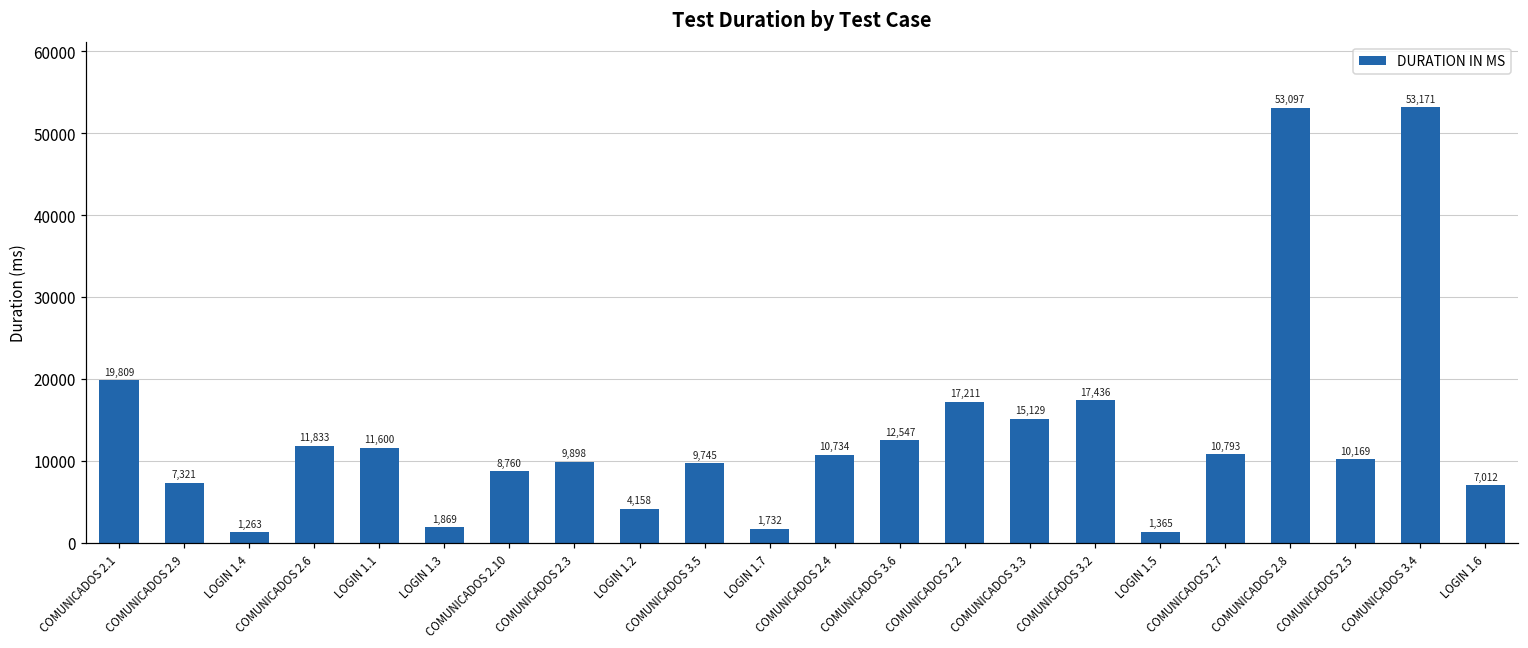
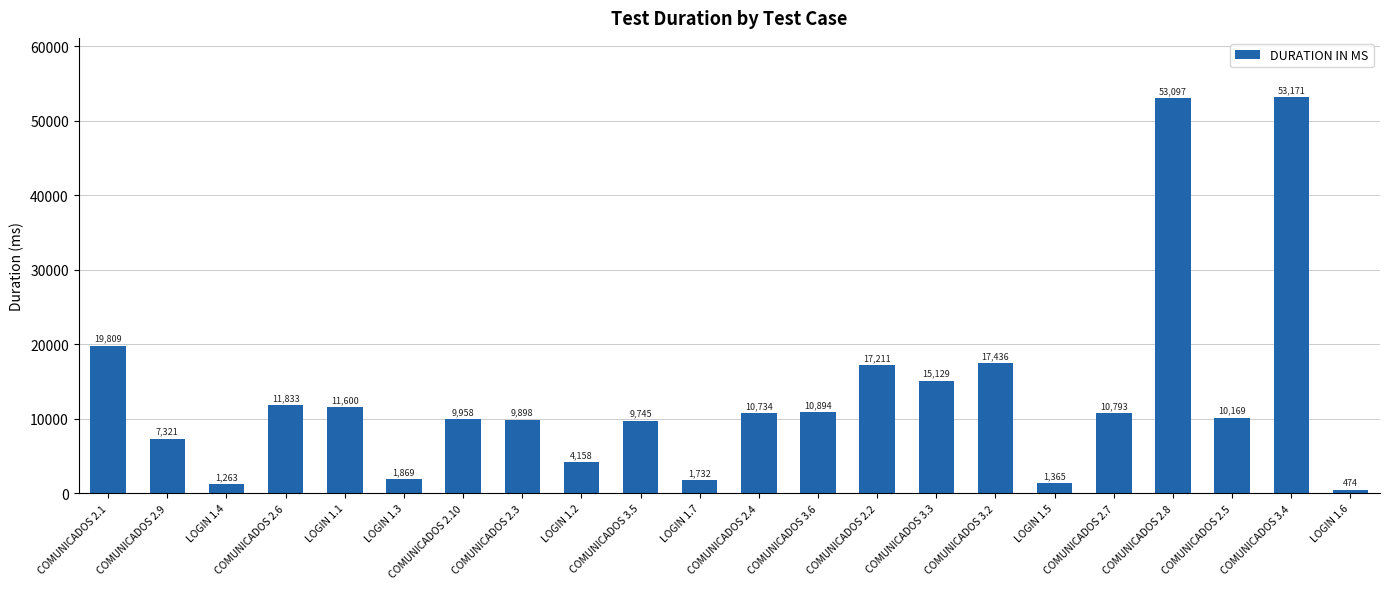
COMUNICADOS 2.10: 8,760 -> 9,958
COMUNICADOS 3.6: 12,547 -> 10,894
LOGIN 1.6: 7,012 -> 474
